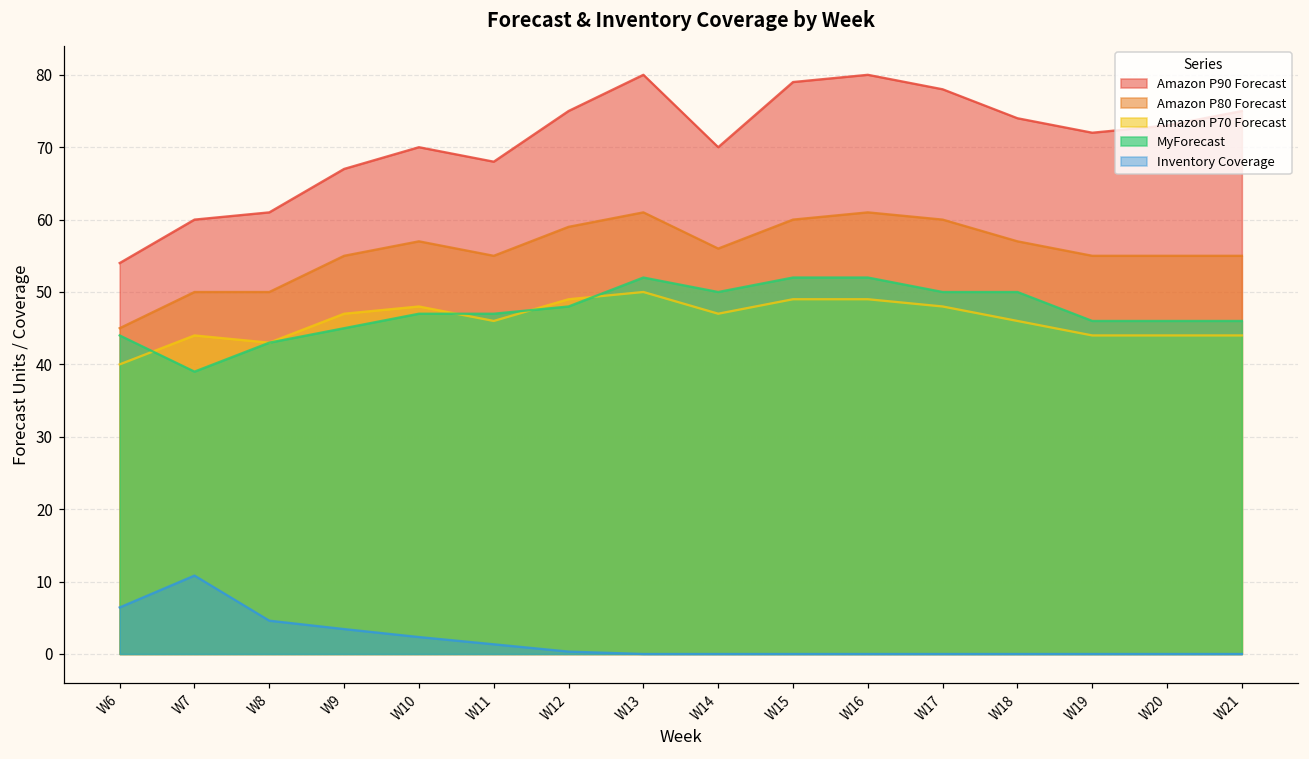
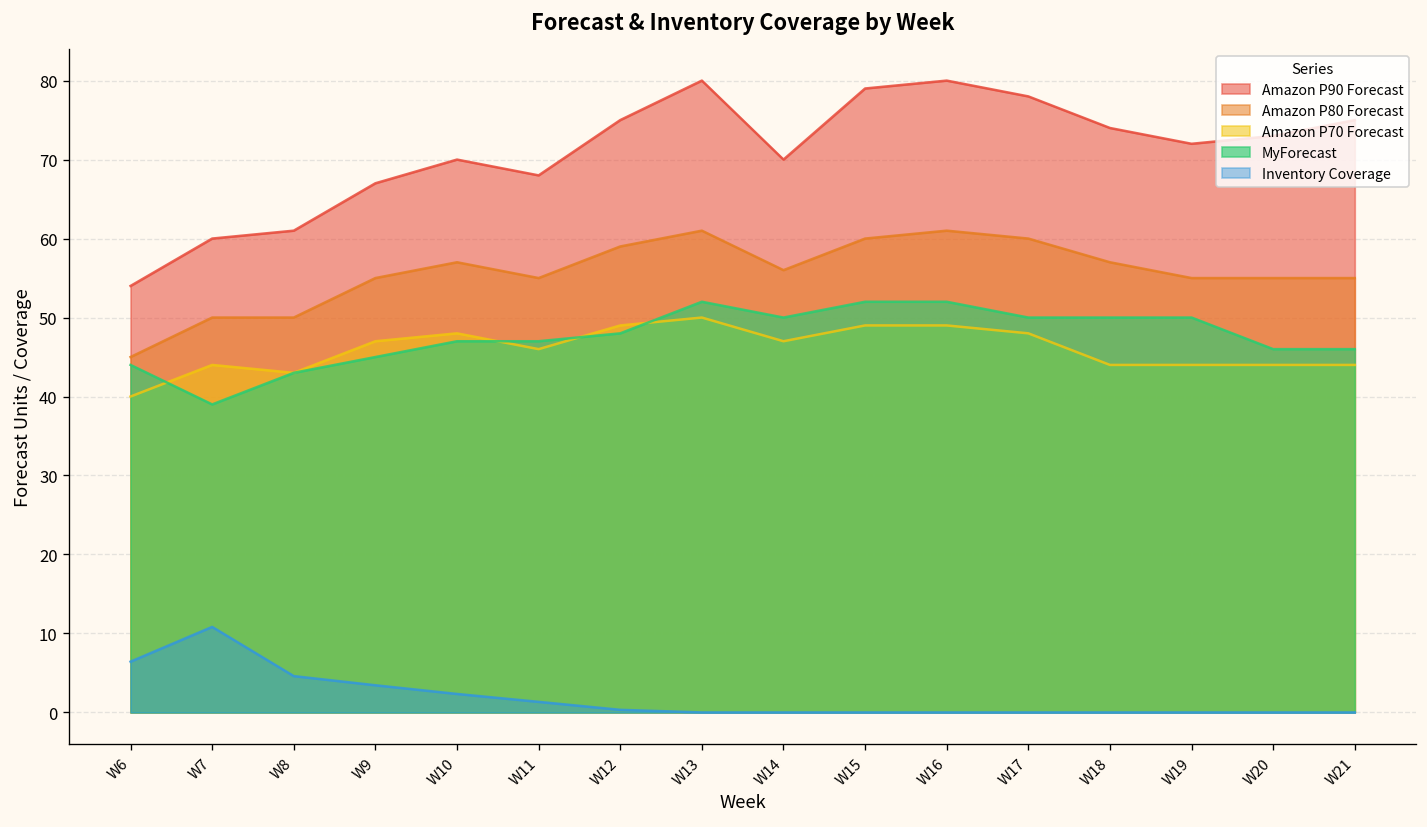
Amazon P70 Forecast, W18: 46 -> 44
MyForecast, W19: 46 -> 50
